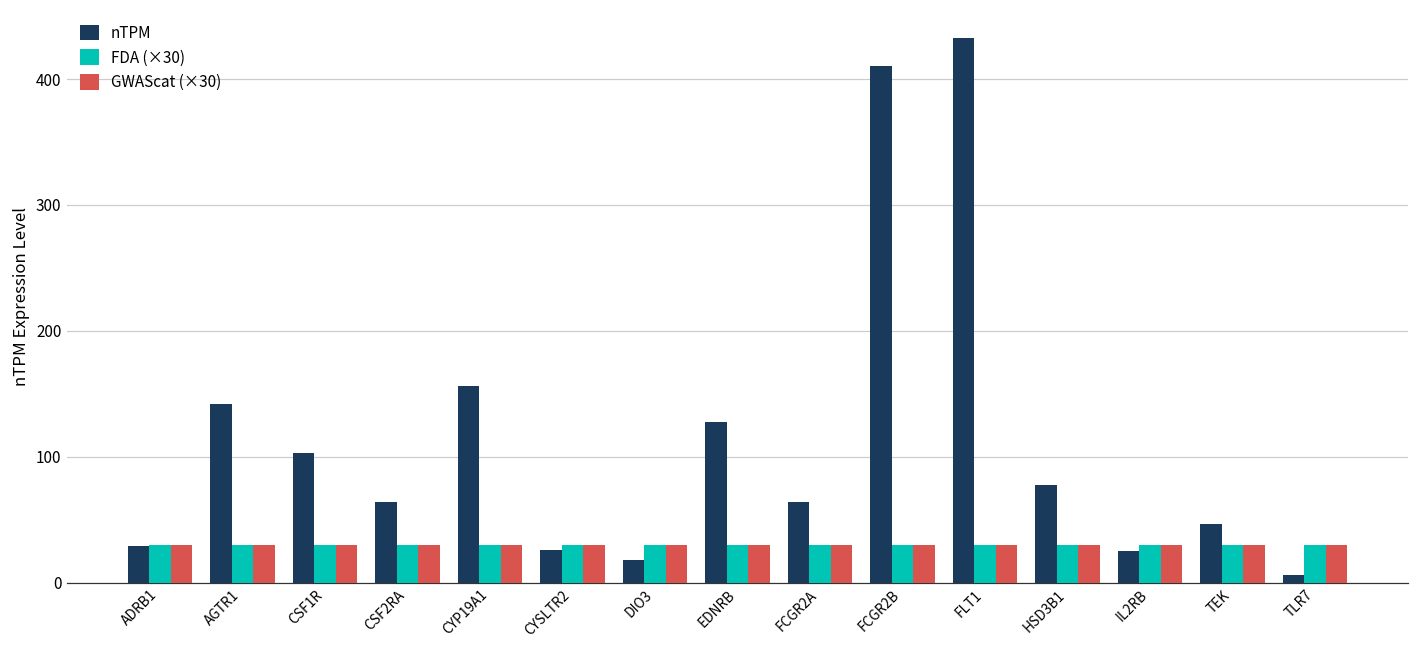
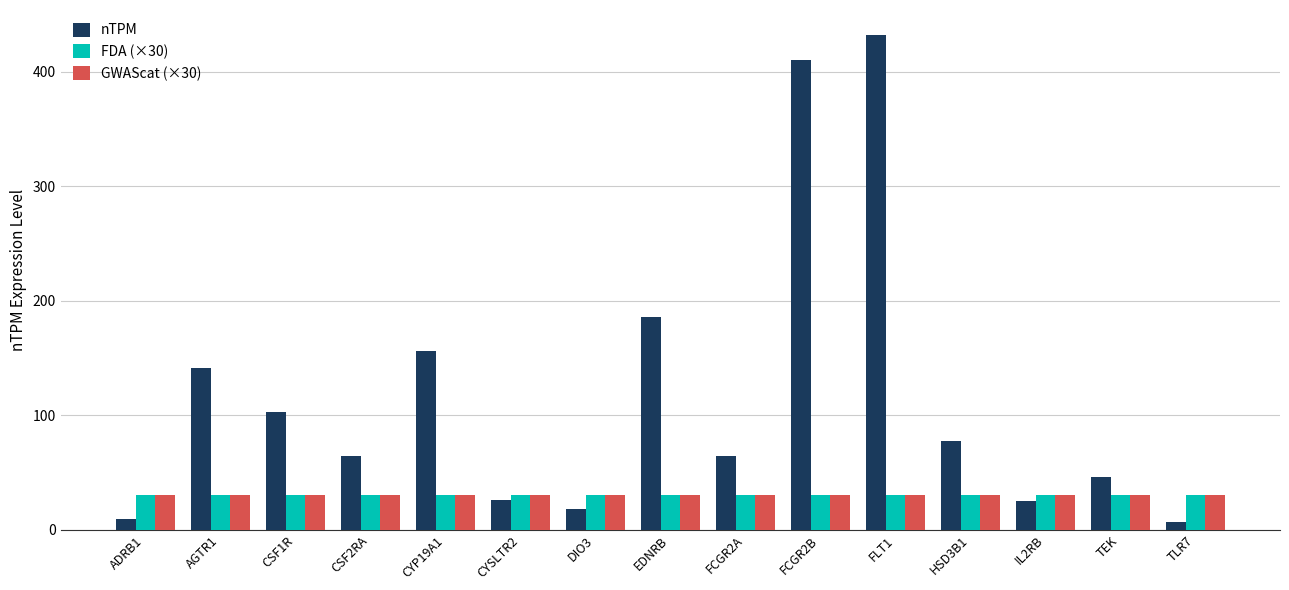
nTPM, ADRB1: 29 -> 9
nTPM, EDNRB: 128 -> 186
